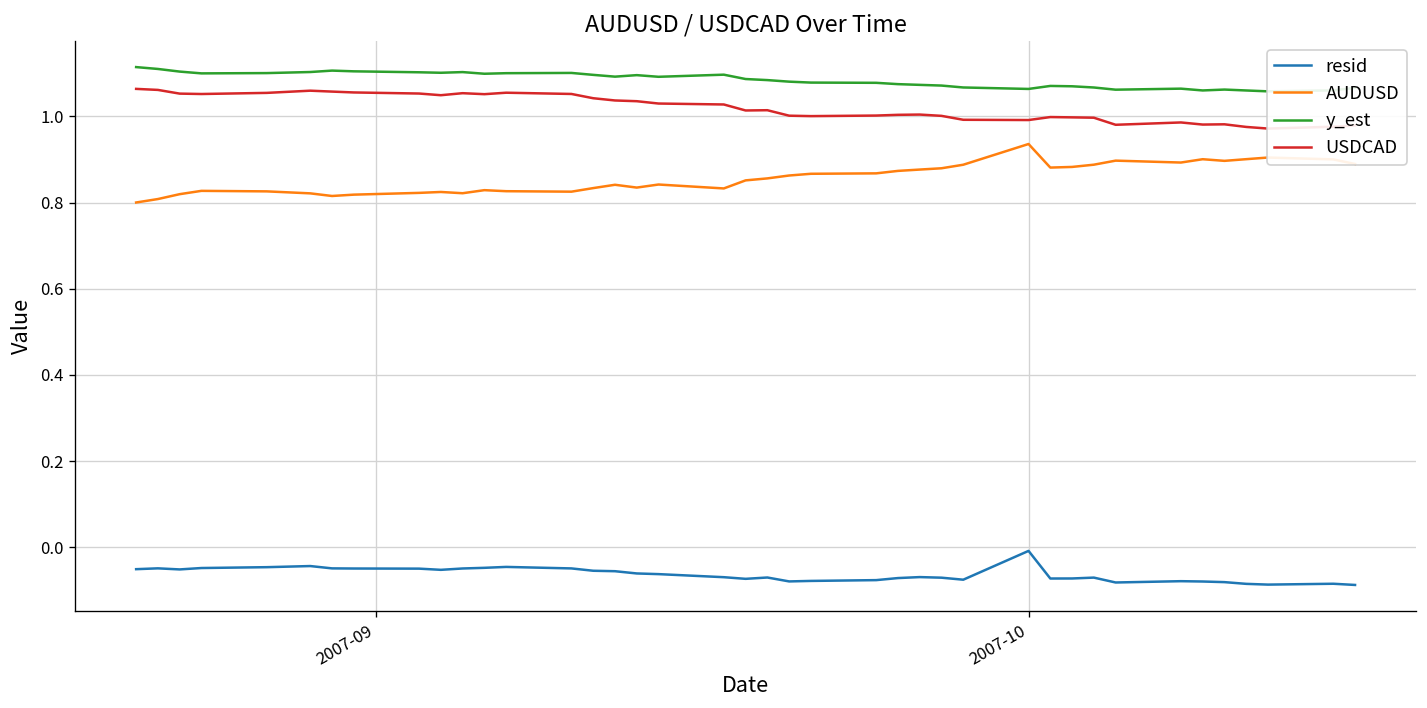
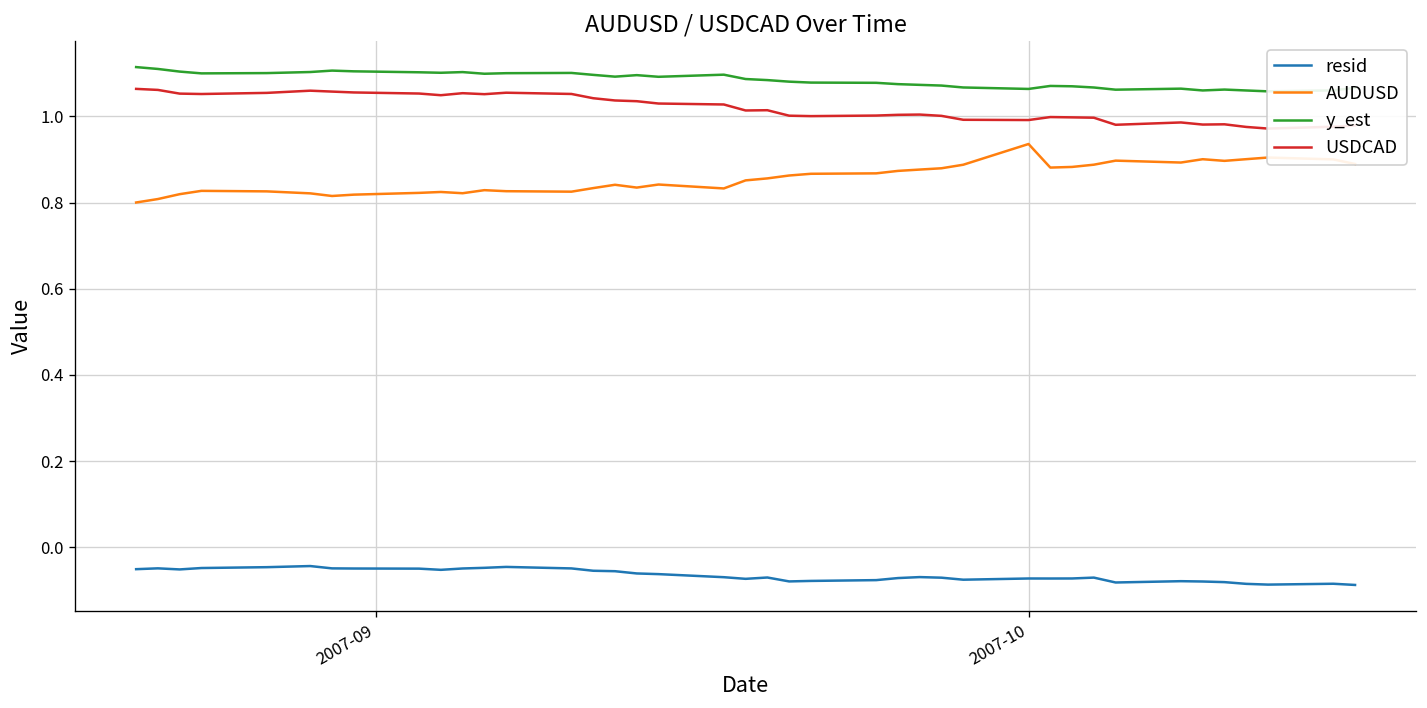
resid, 2007-10: -0.01 -> -0.07
